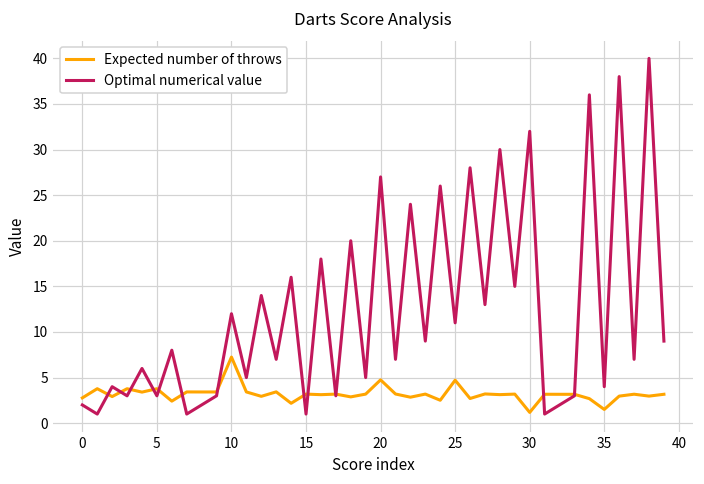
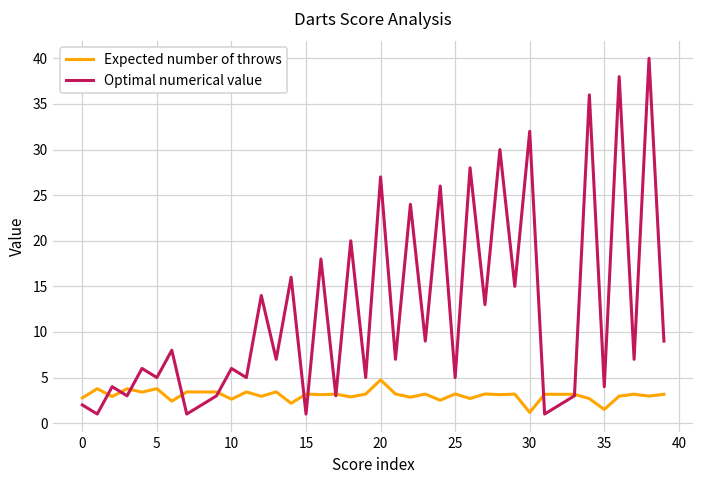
Optimal numerical value, 5: 3 -> 5
Expected number of throws, 10: 7 -> 3
Optimal numerical value, 10: 12 -> 6
Expected number of throws, 25: 5 -> 3
Optimal numerical value, 25: 11 -> 5
